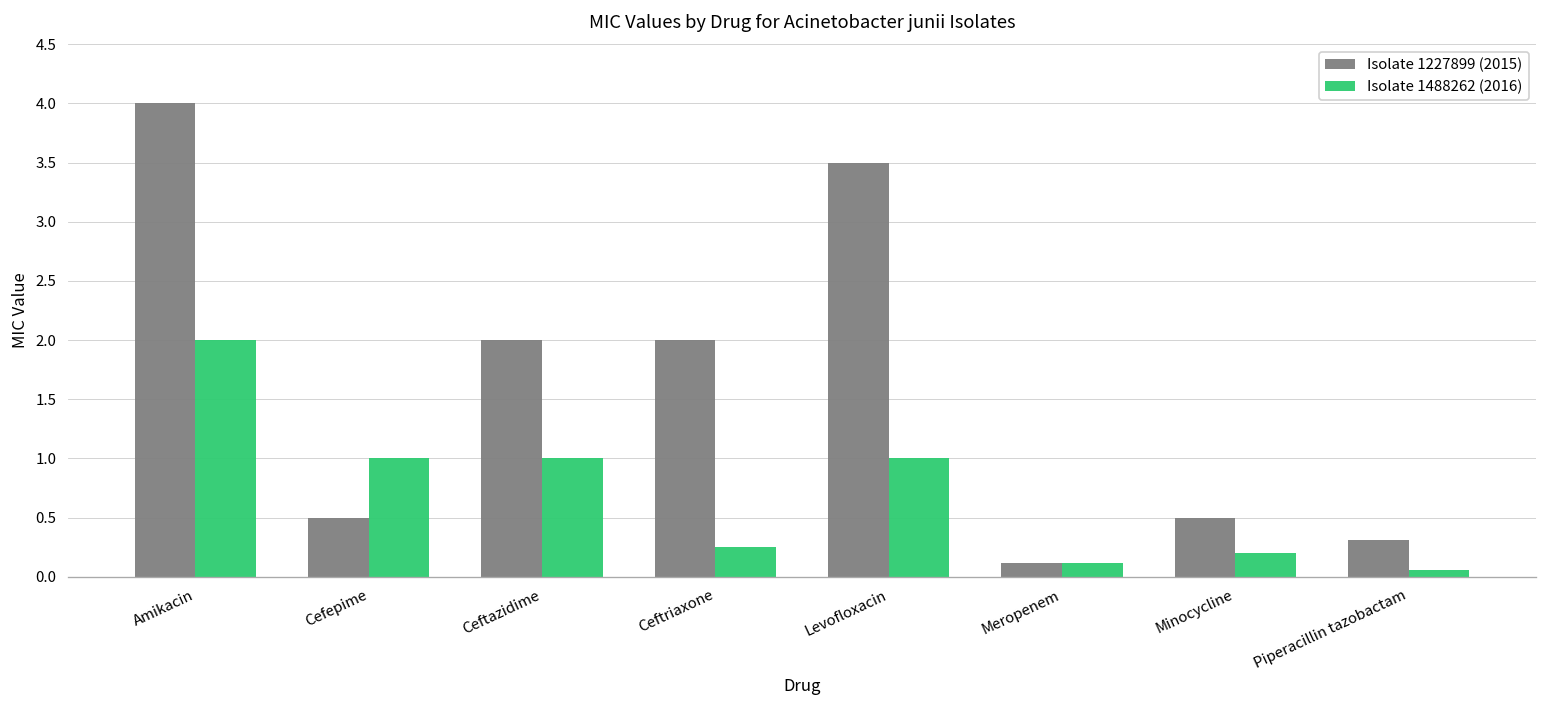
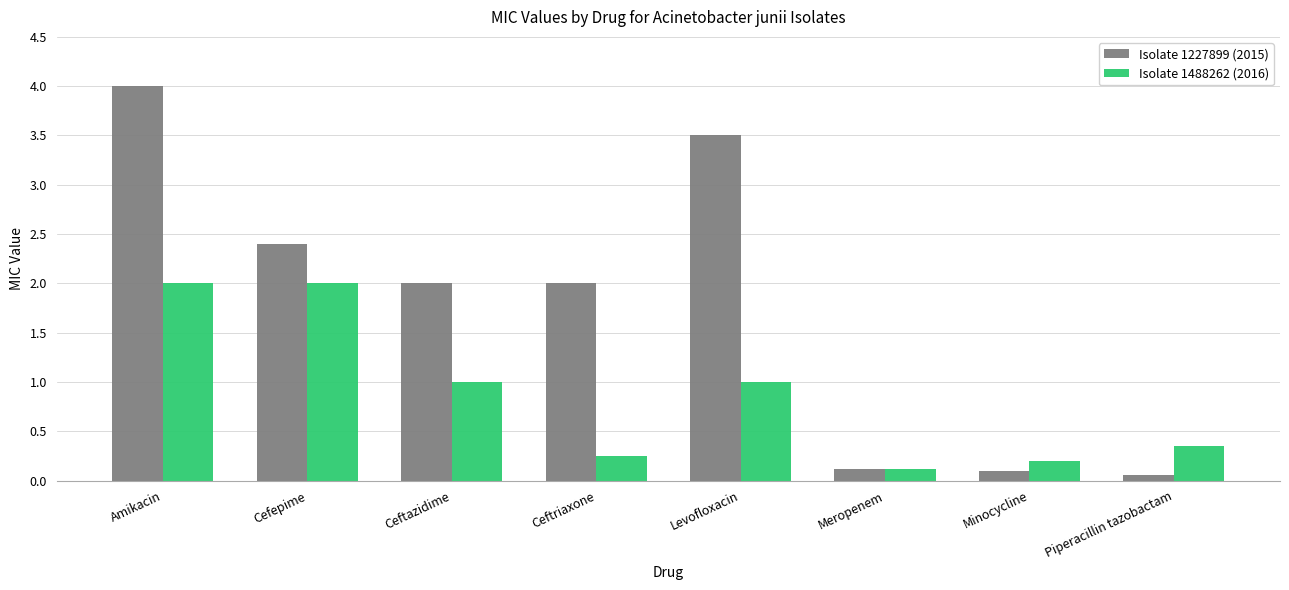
Isolate 1227899 (2015), Cefepime: 0.5 -> 2.4
Isolate 1488262 (2016), Cefepime: 1 -> 2
Isolate 1227899 (2015), Minocycline: 0.5 -> 0.1
Isolate 1227899 (2015), Piperacillin tazobactam: 0.3 -> 0.1
Isolate 1488262 (2016), Piperacillin tazobactam: 0.1 -> 0.4
